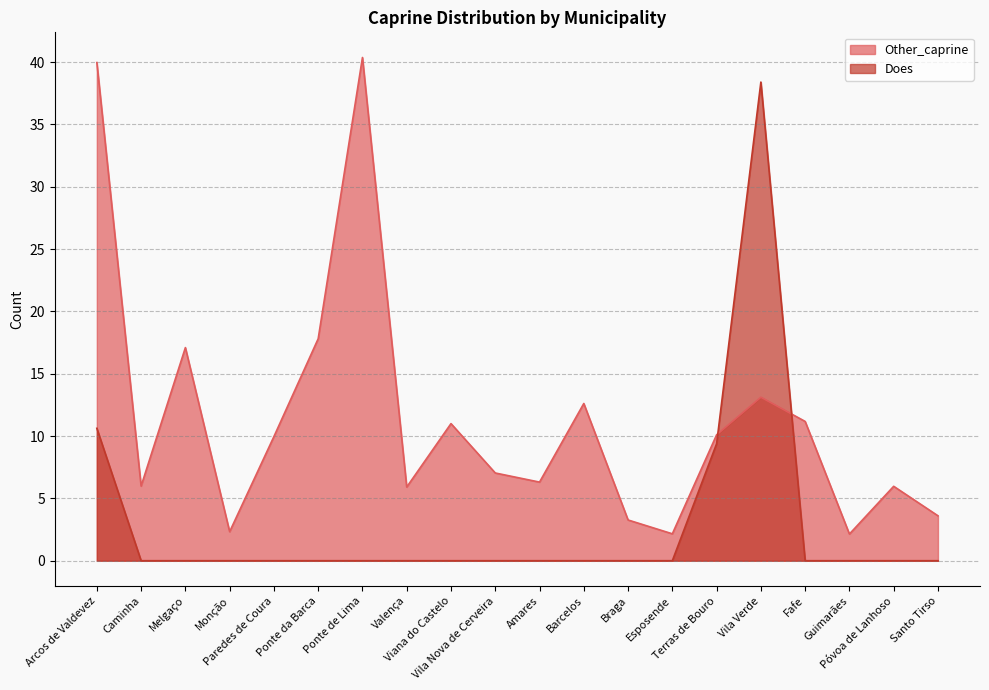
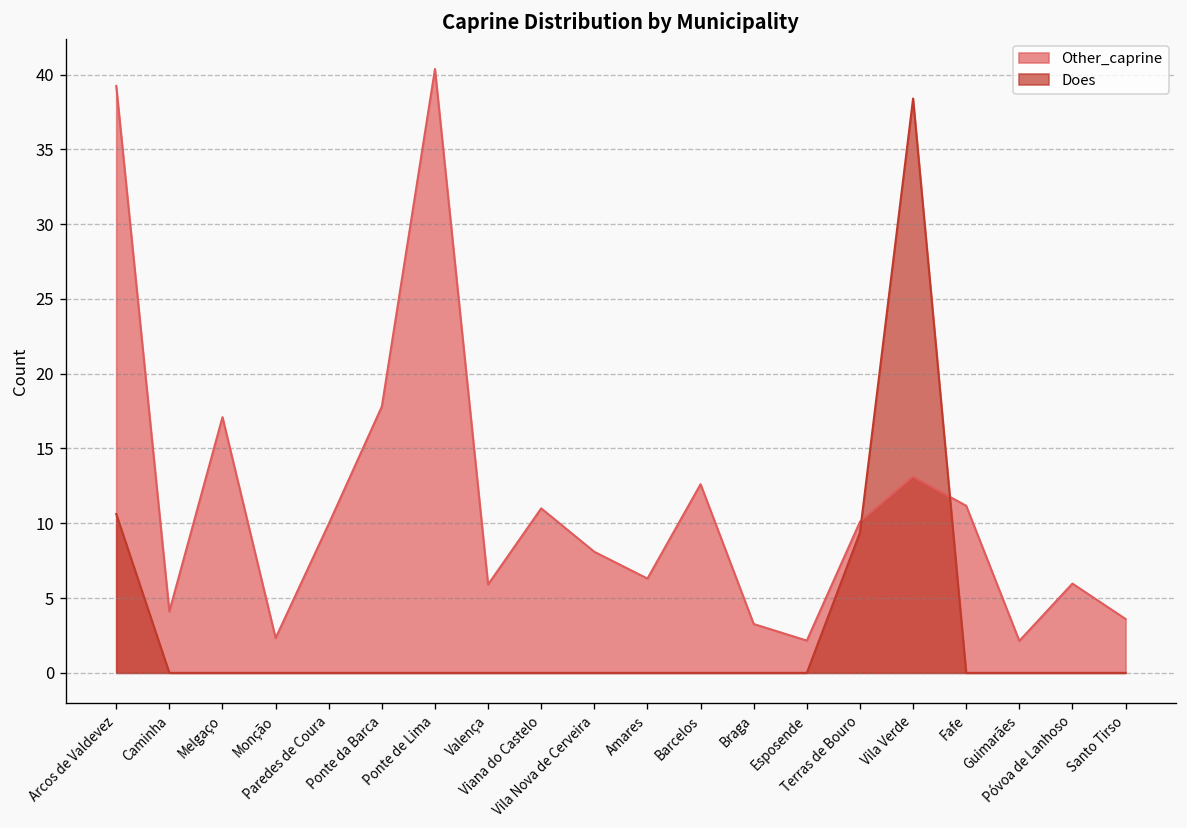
Other_caprine, Arcos de Valdevez: 40.0 -> 39.2
Other_caprine, Caminha: 6.0 -> 4.1
Other_caprine, Vila Nova de Cerveira: 7.0 -> 8.1
